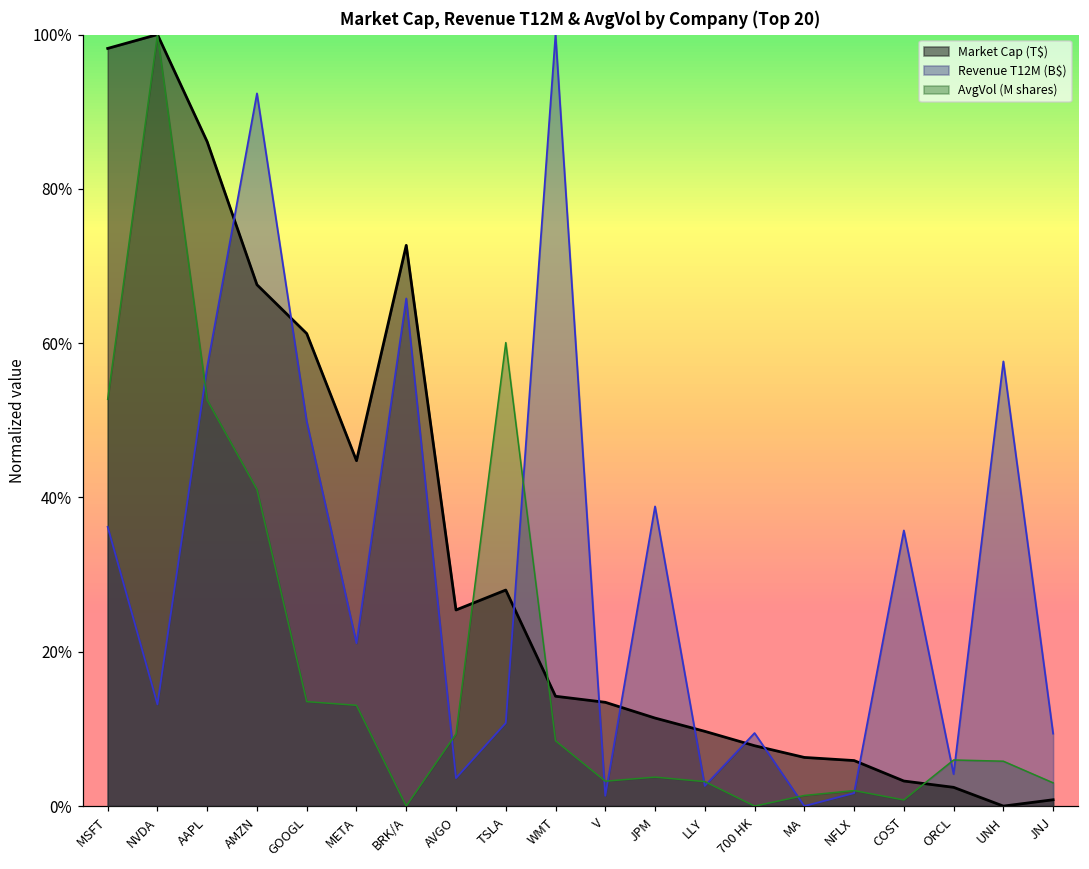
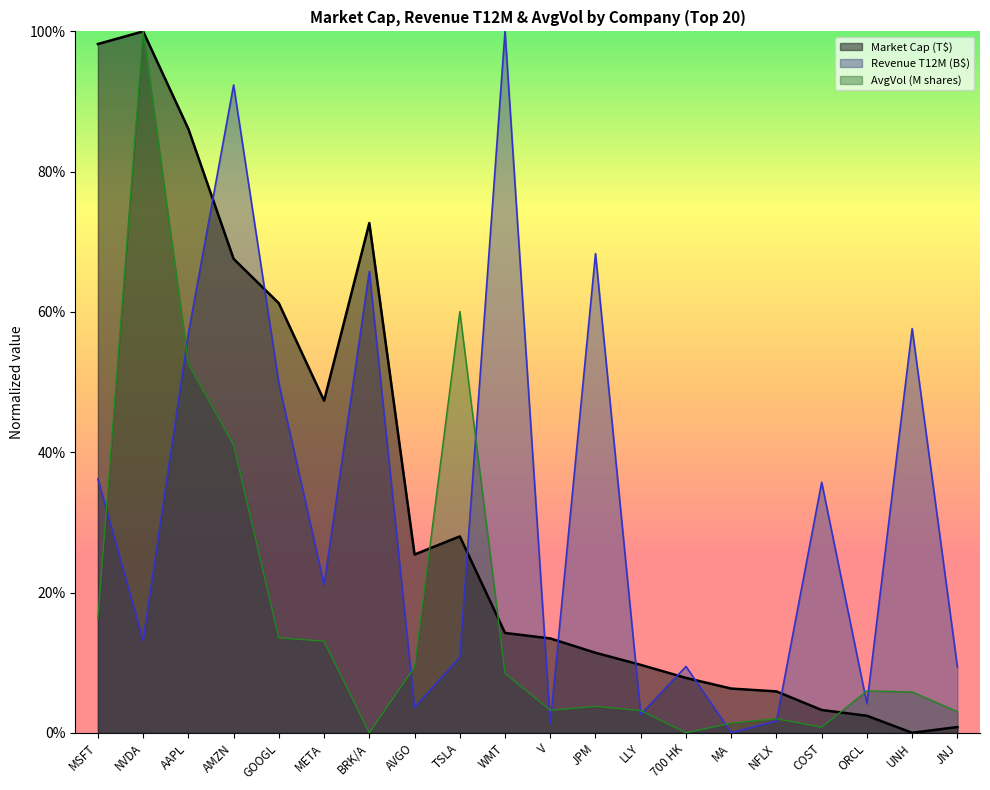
AvgVol (M shares), MSFT: 53% -> 16%
Market Cap (T$), META: 45% -> 47%
Revenue T12M (B$), JPM: 39% -> 68%
